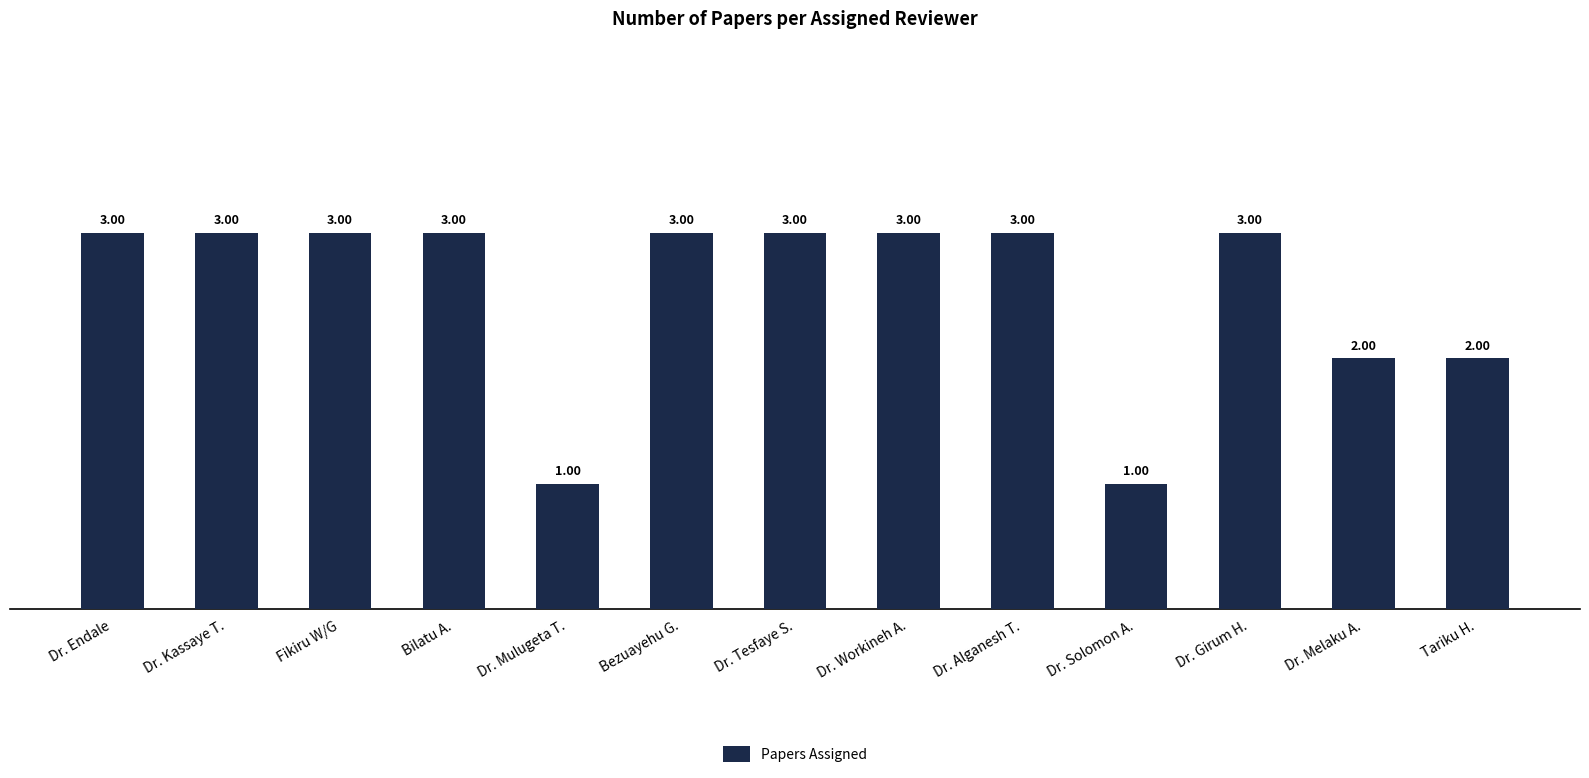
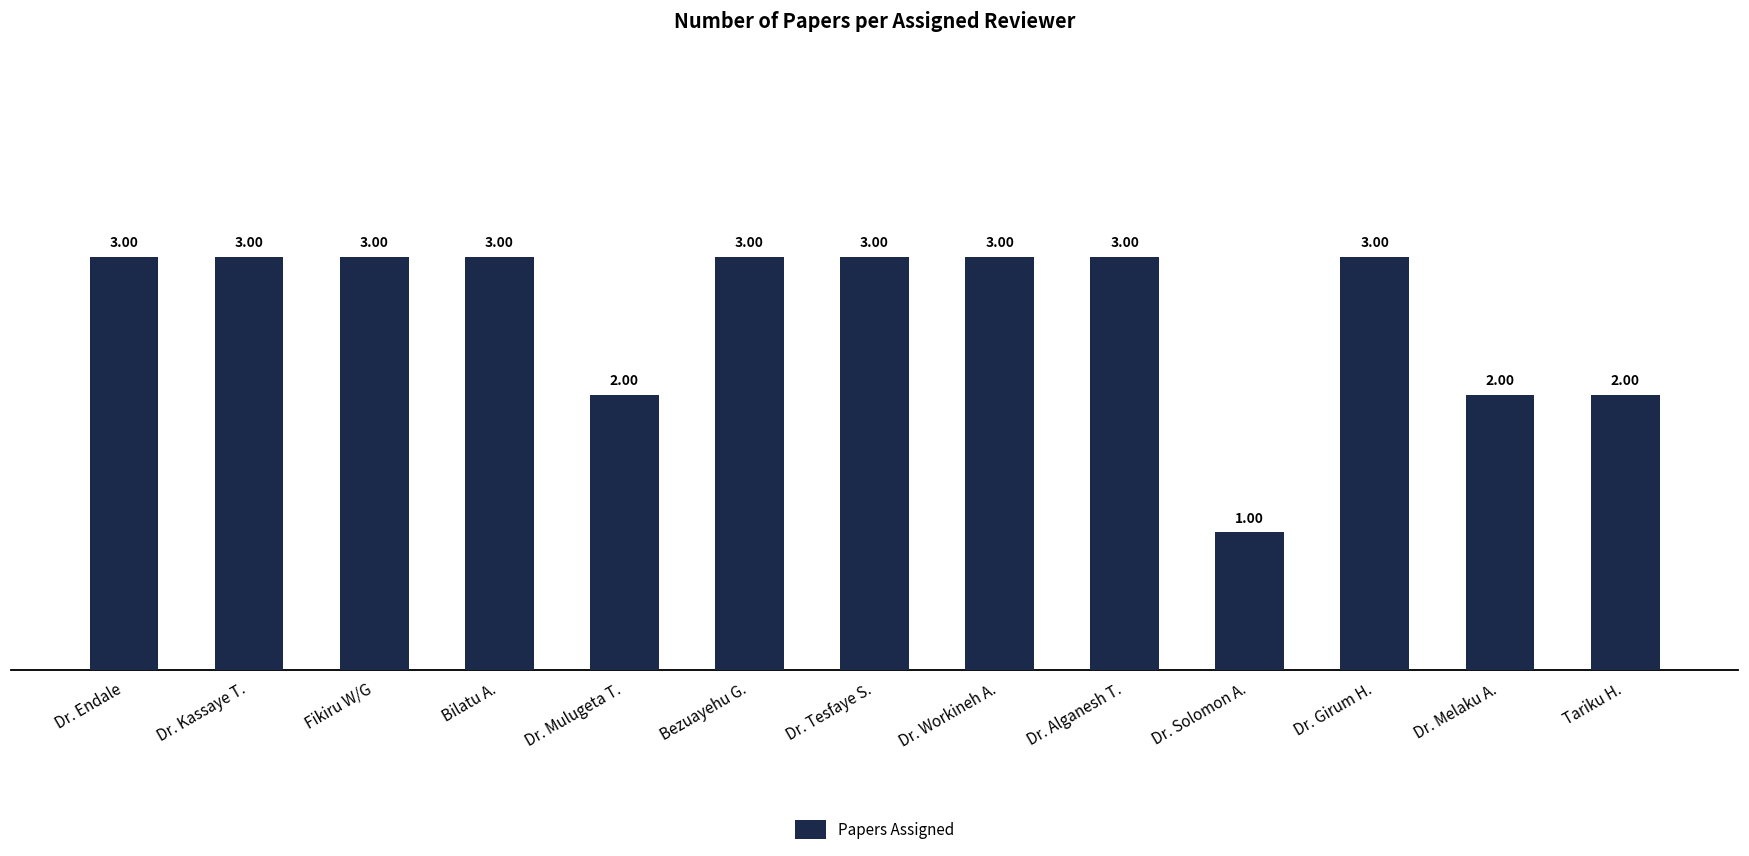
Dr. Mulugeta T.: 1.00 -> 2.00
